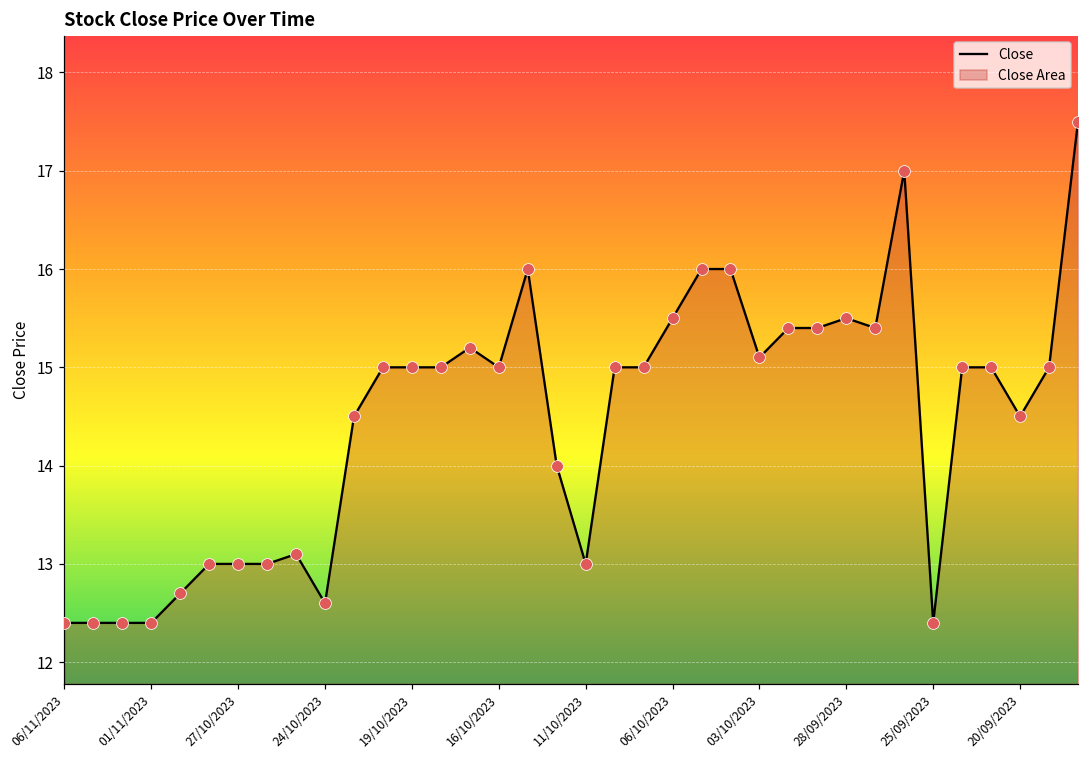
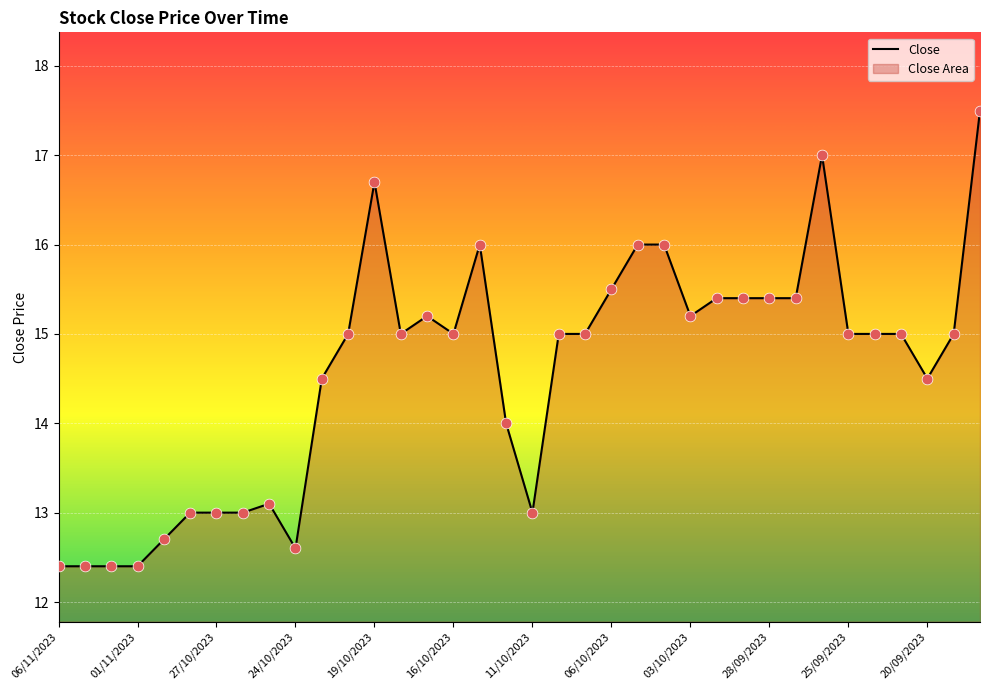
19/10/2023: 15.0 -> 16.7
03/10/2023: 15.1 -> 15.2
28/09/2023: 15.5 -> 15.4
25/09/2023: 12.4 -> 15.0
